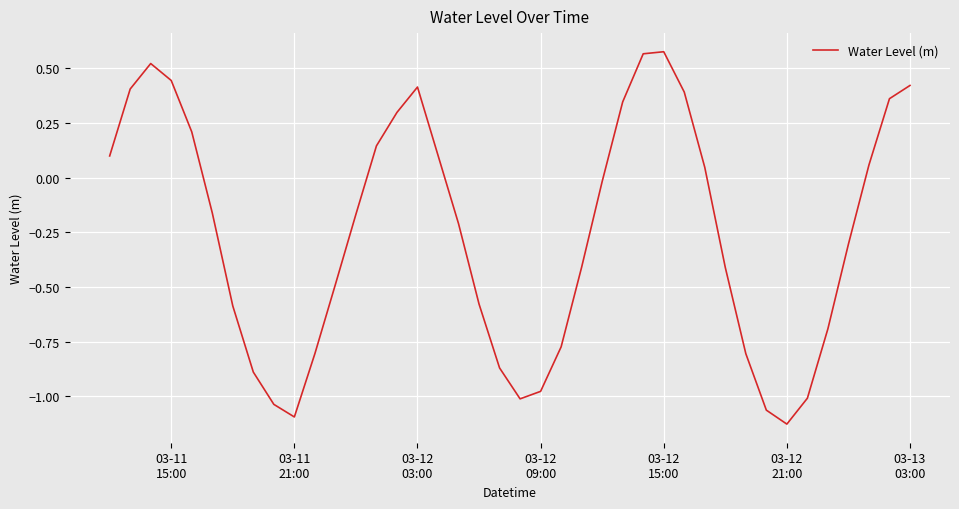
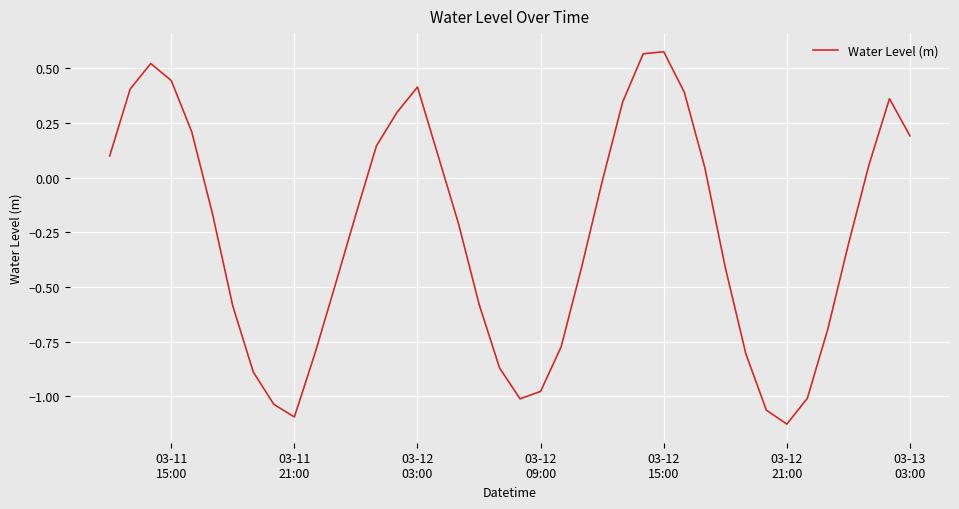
03-13 03:00: 0.42 -> 0.19
